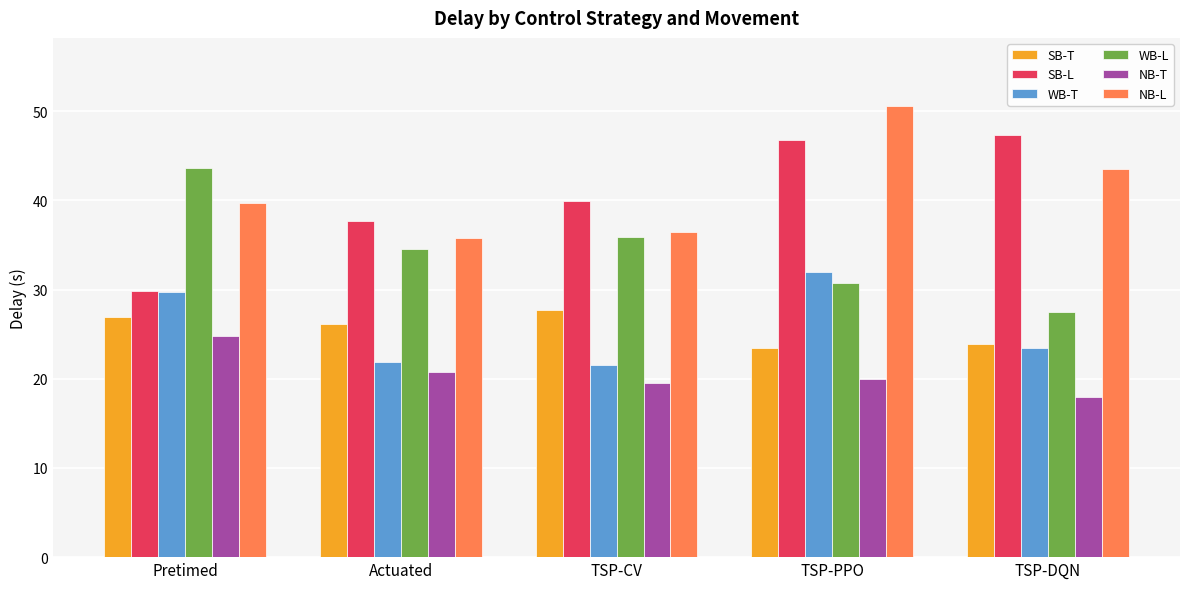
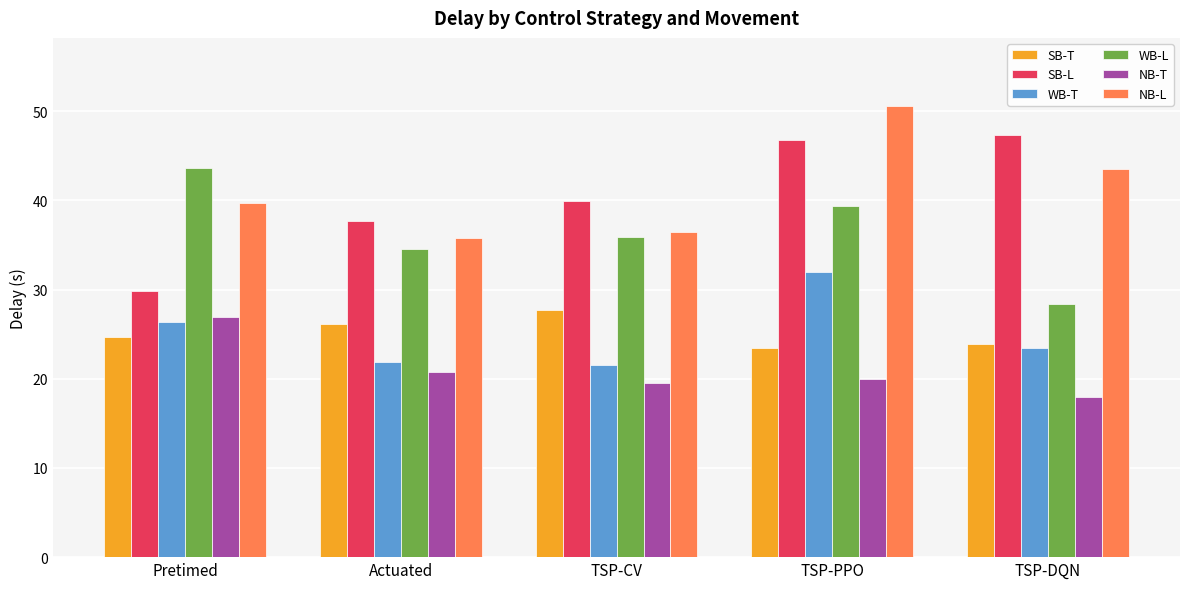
SB-T, Pretimed: 27 -> 25
WB-T, Pretimed: 30 -> 26
NB-T, Pretimed: 25 -> 27
WB-L, TSP-PPO: 31 -> 39
WB-L, TSP-DQN: 27 -> 28
